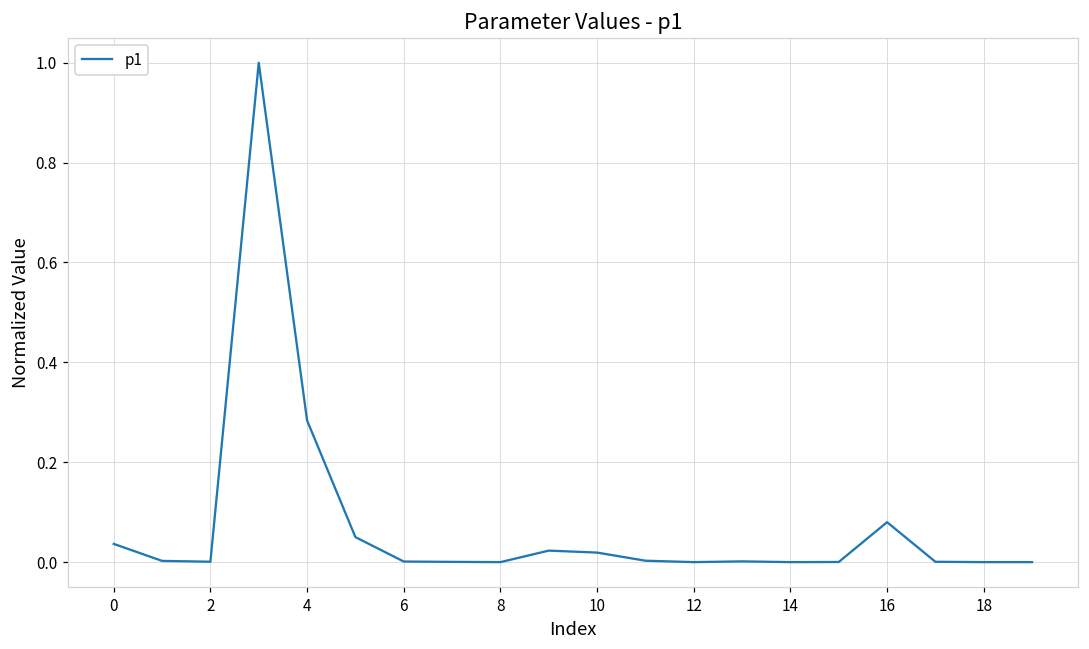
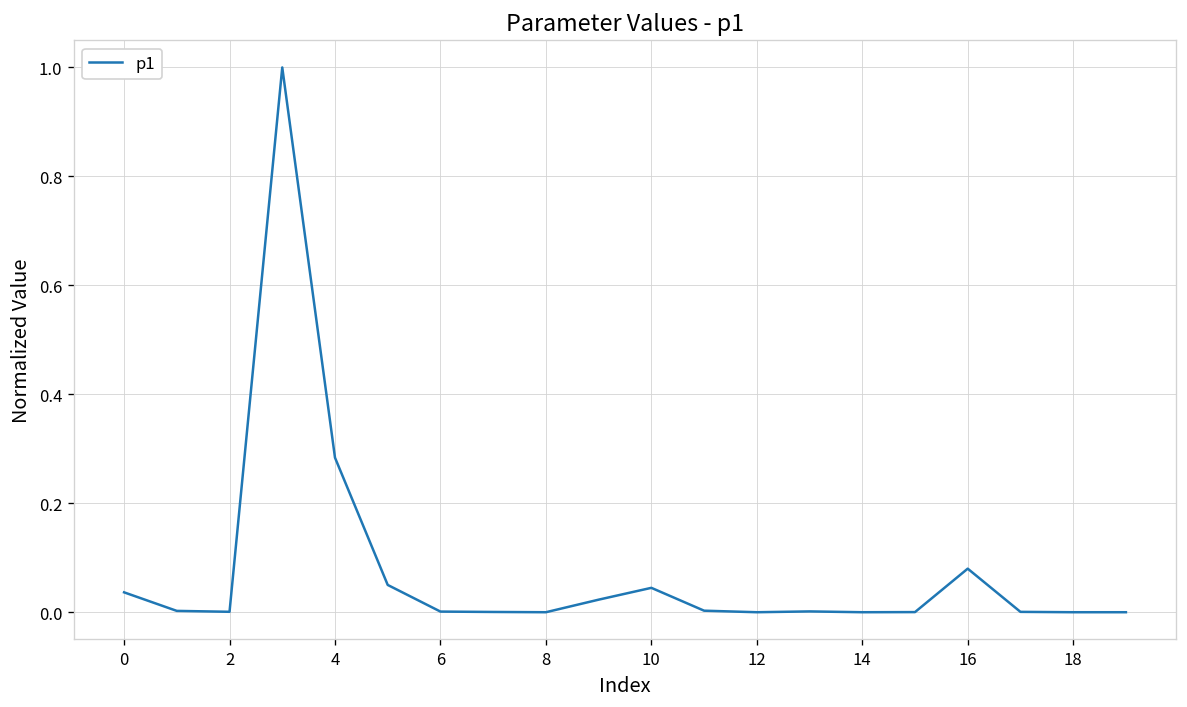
10: 0.02 -> 0.04
